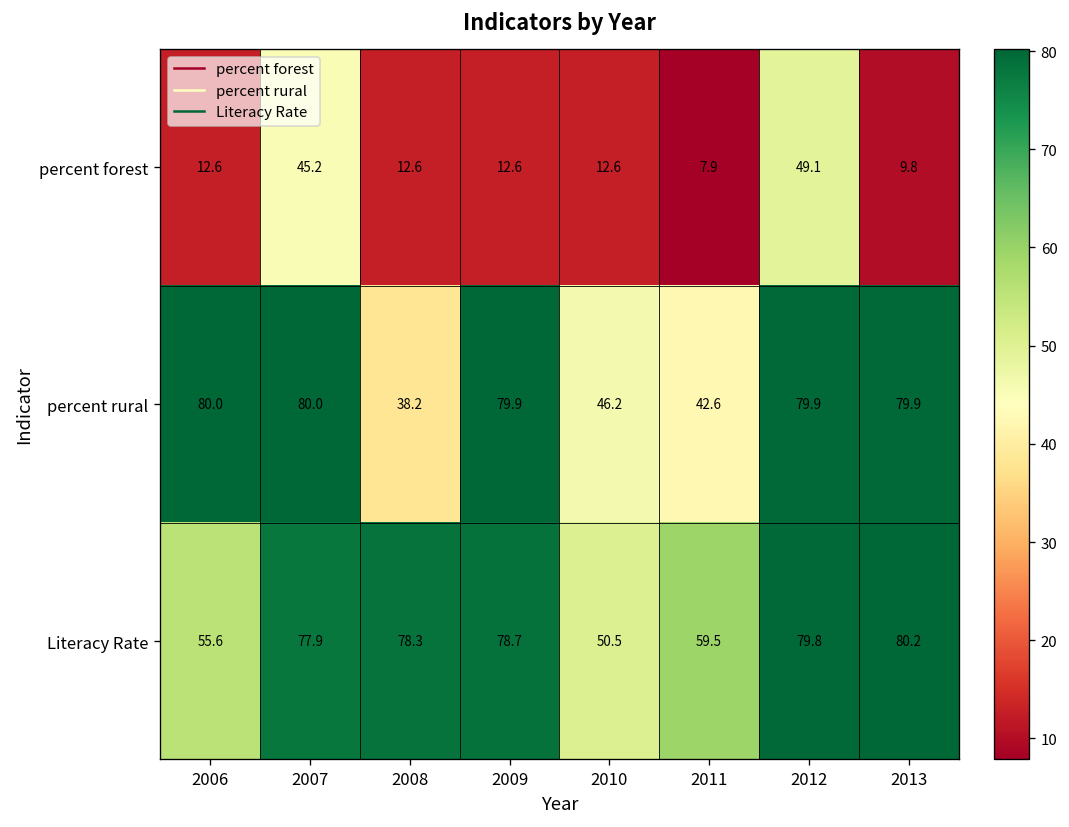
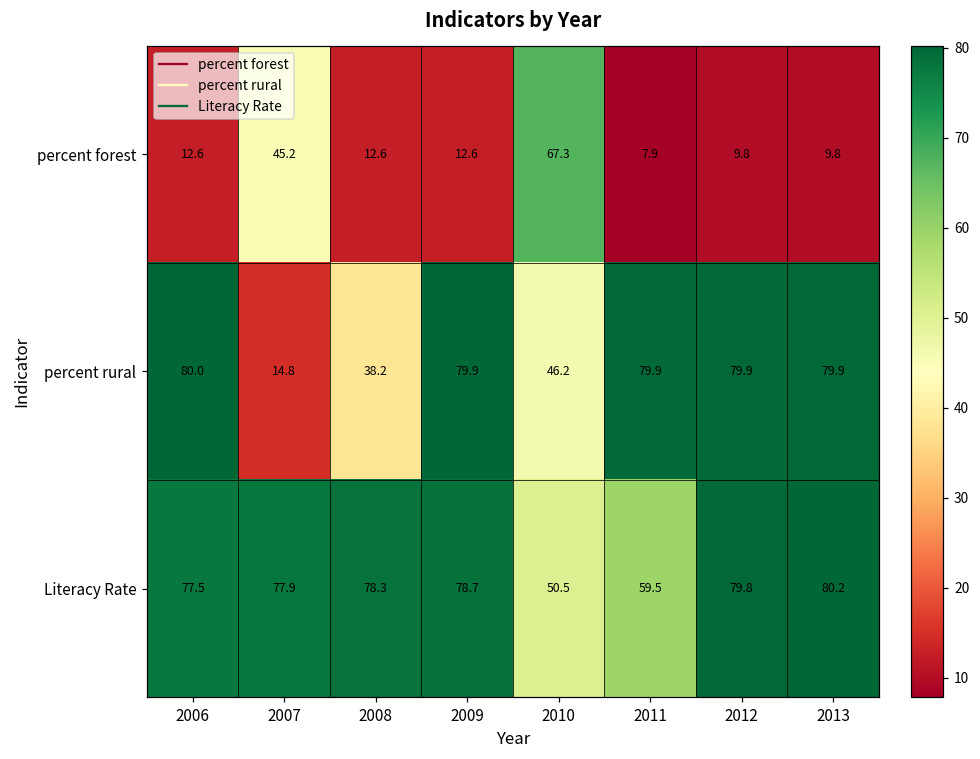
percent forest, 2010: 12.6 -> 67.3
percent forest, 2012: 49.1 -> 9.8
percent rural, 2007: 80.0 -> 14.8
percent rural, 2011: 42.6 -> 79.9
Literacy Rate, 2006: 55.6 -> 77.5
